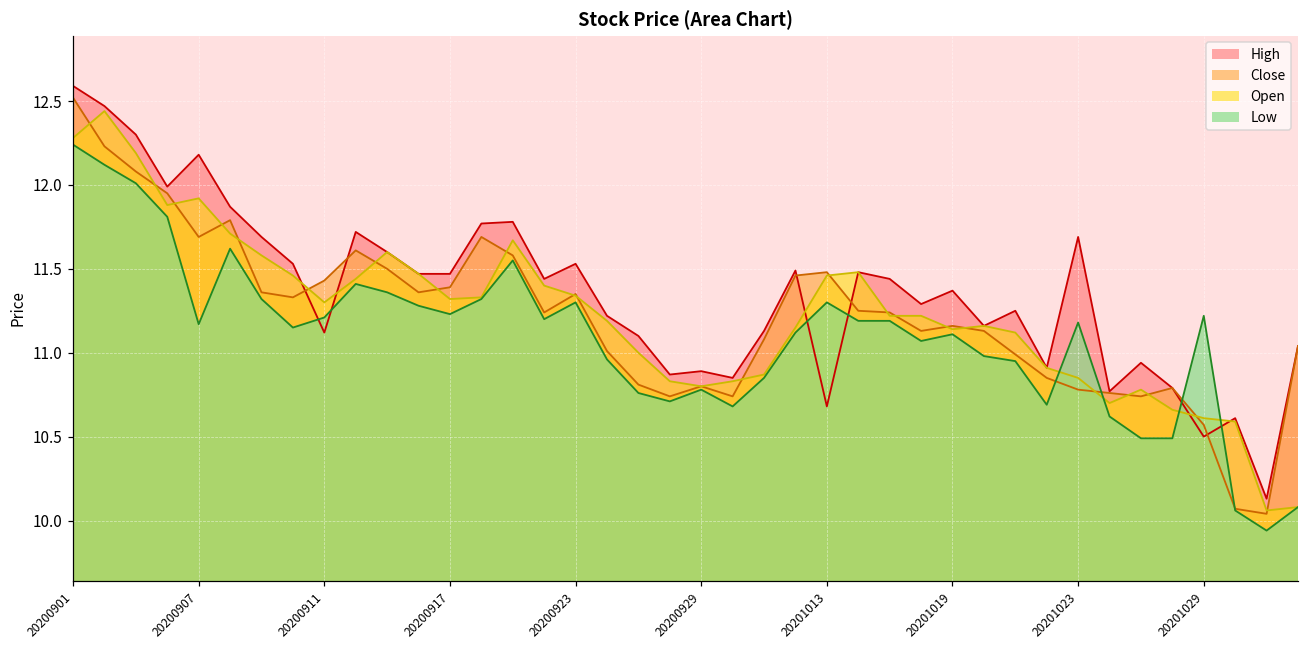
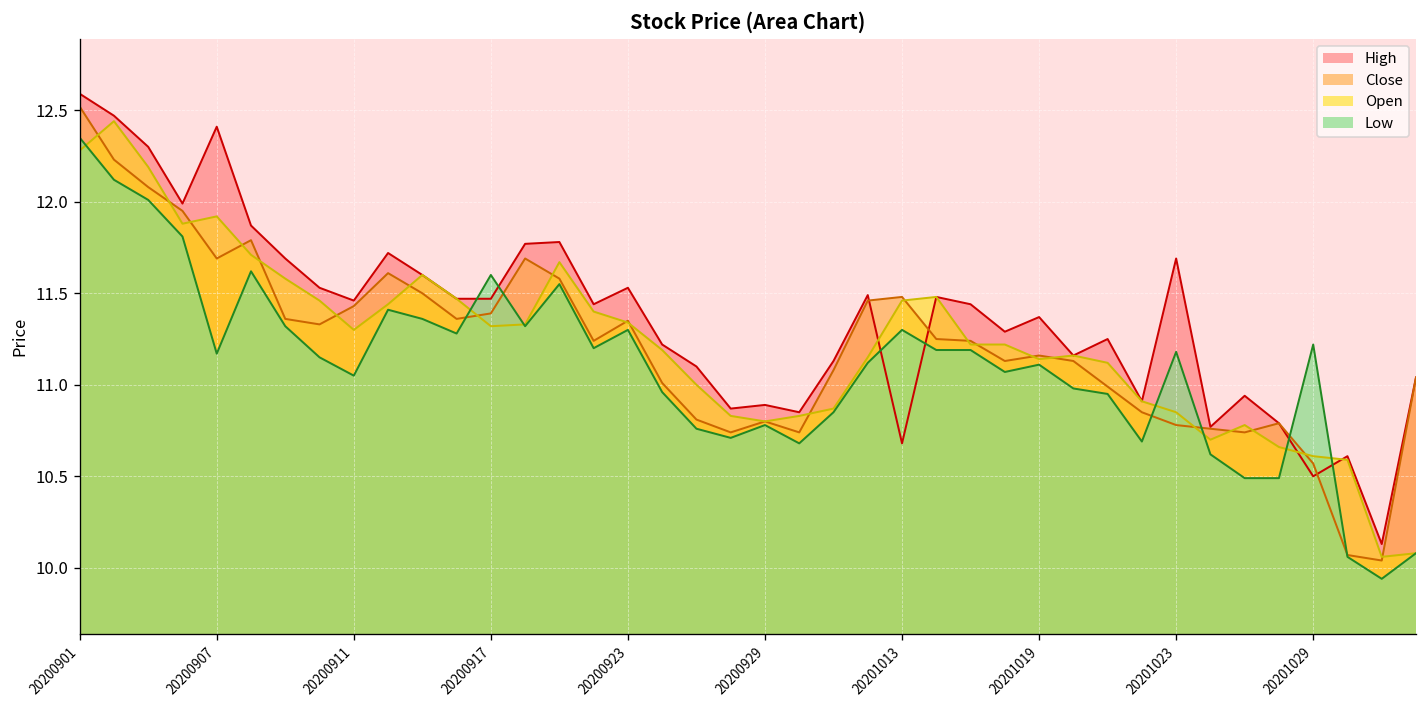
Low, 20200901: 12.24 -> 12.35
High, 20200907: 12.18 -> 12.41
High, 20200911: 11.12 -> 11.46
Low, 20200911: 11.21 -> 11.05
Low, 20200917: 11.23 -> 11.60
